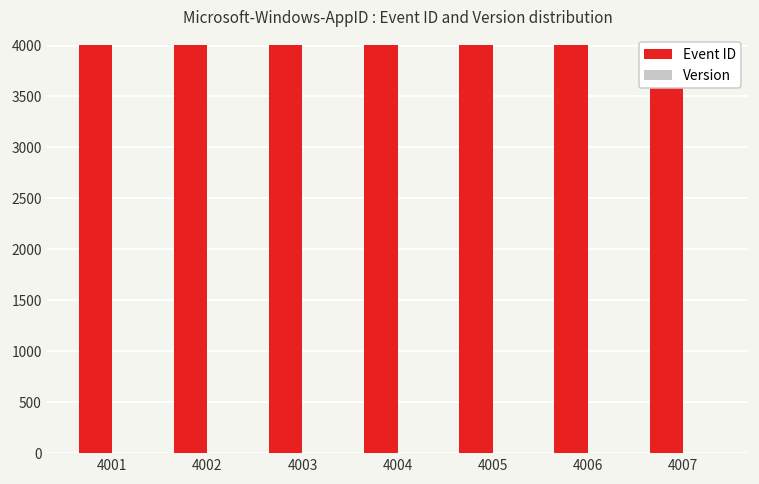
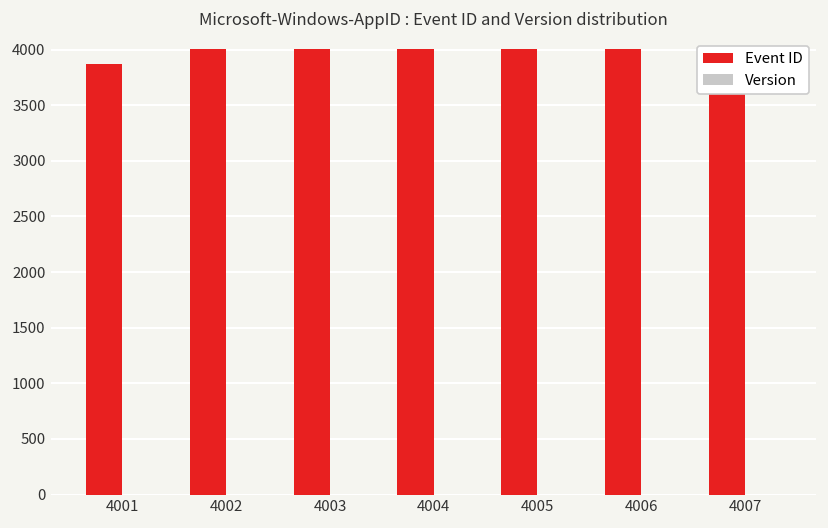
Event ID, 4001: 4000 -> 3900
